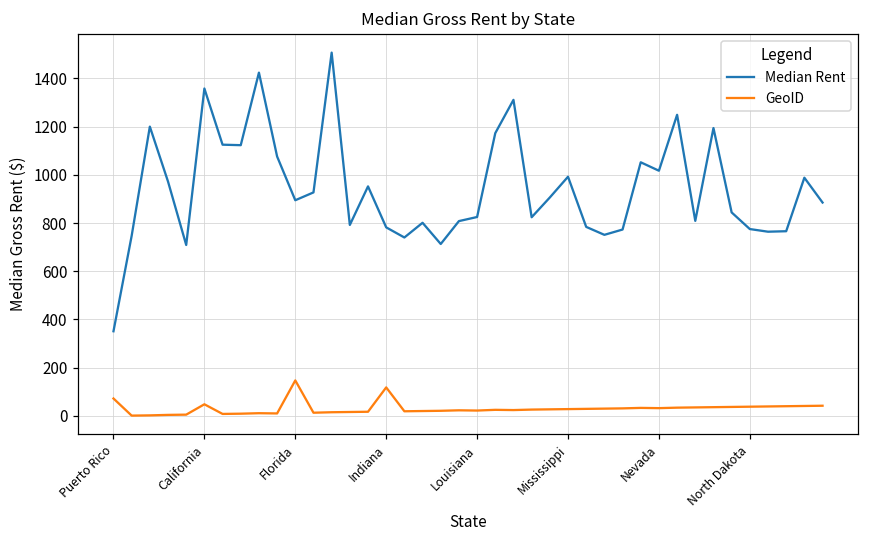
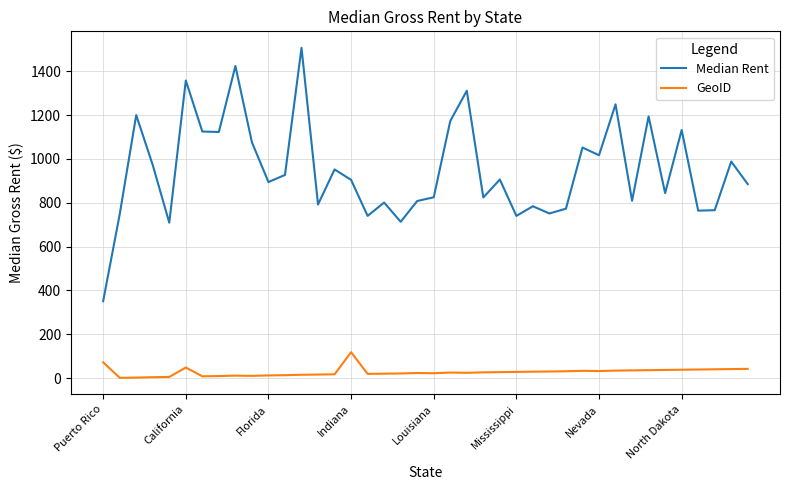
GeoID, Florida: 150 -> 10
Median Rent, Indiana: 780 -> 900
Median Rent, Mississippi: 990 -> 740
Median Rent, North Dakota: 780 -> 1130
